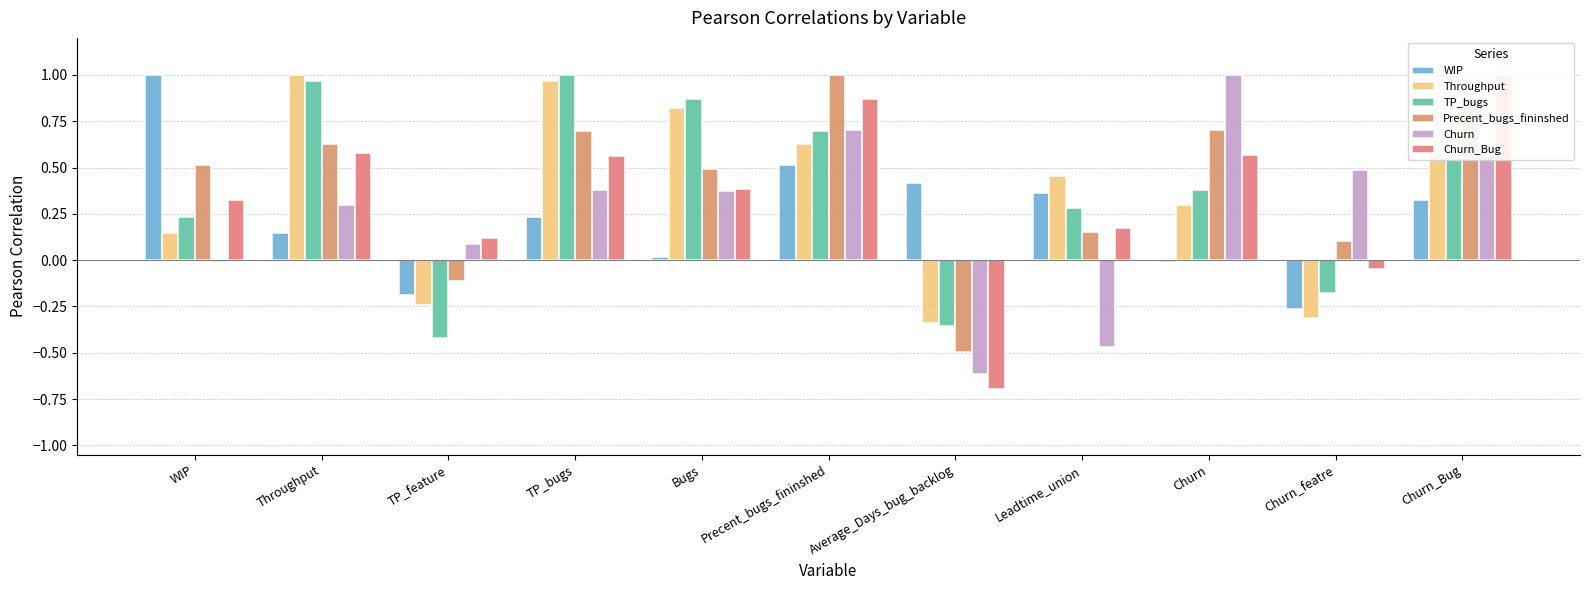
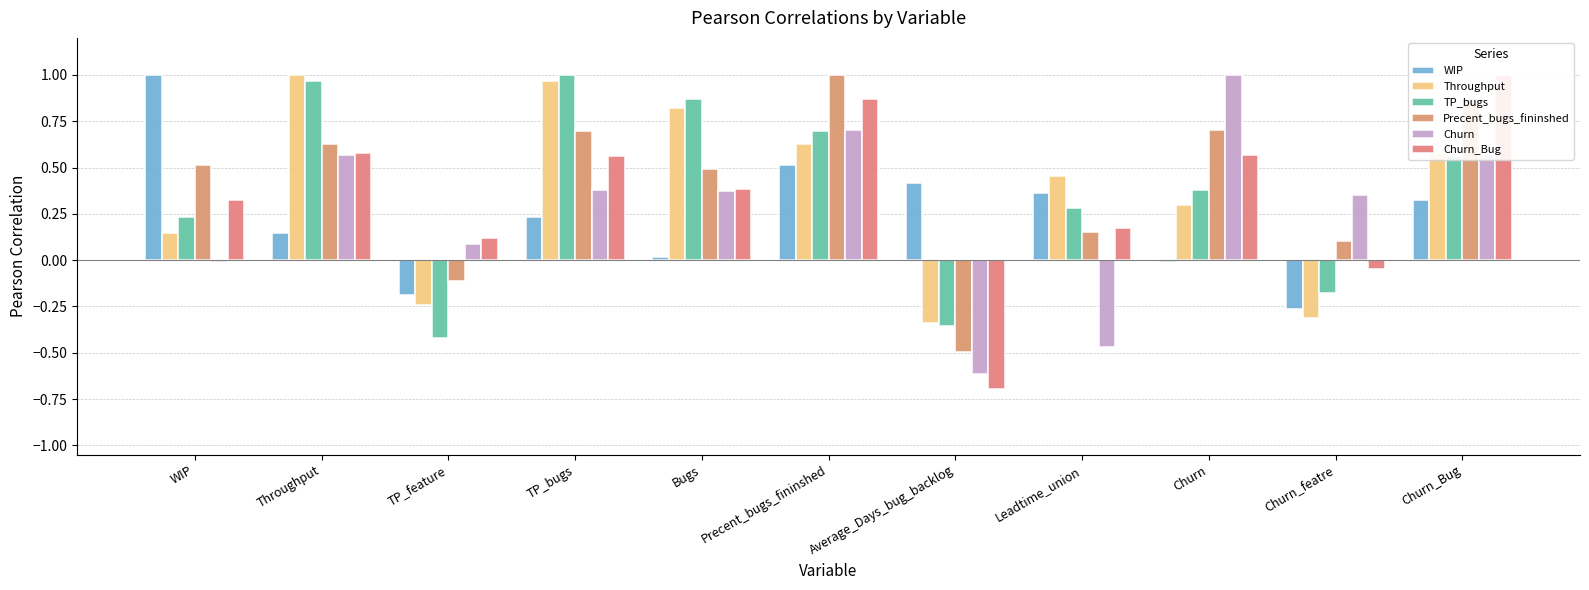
Churn, Throughput: 0.30 -> 0.57
Churn, Churn_featre: 0.49 -> 0.35
